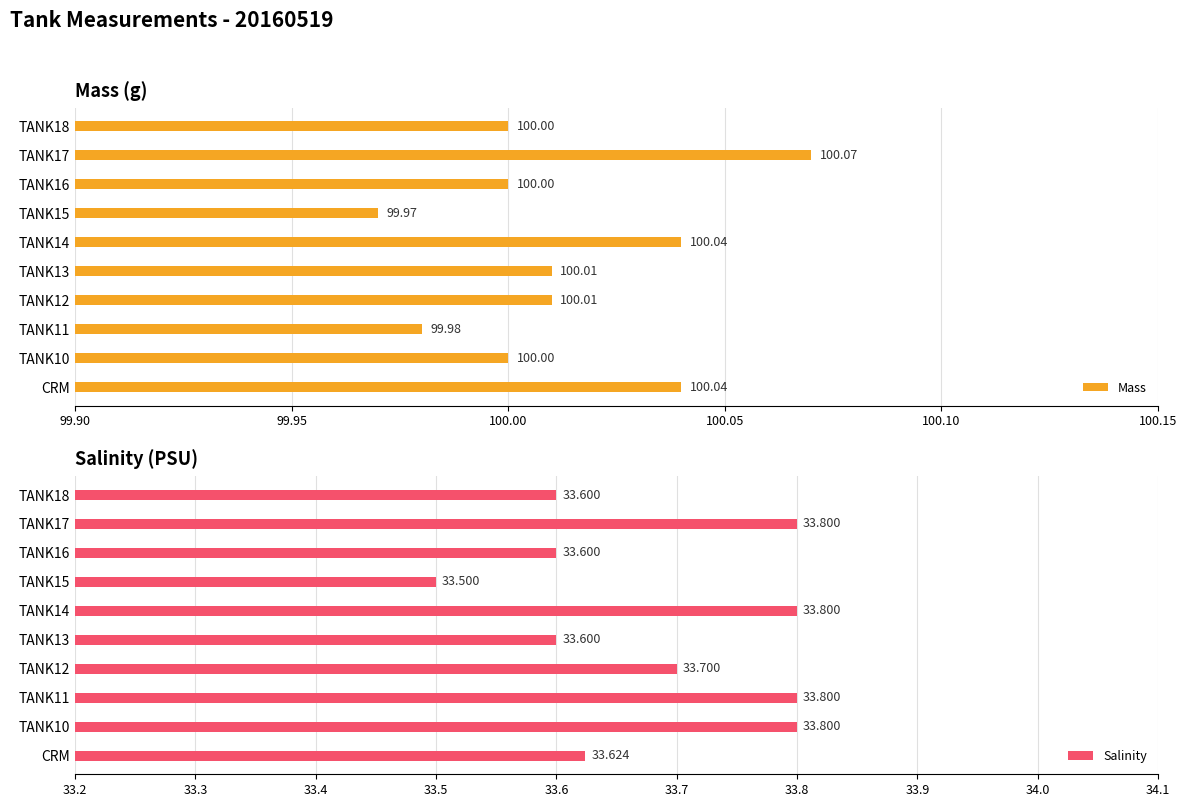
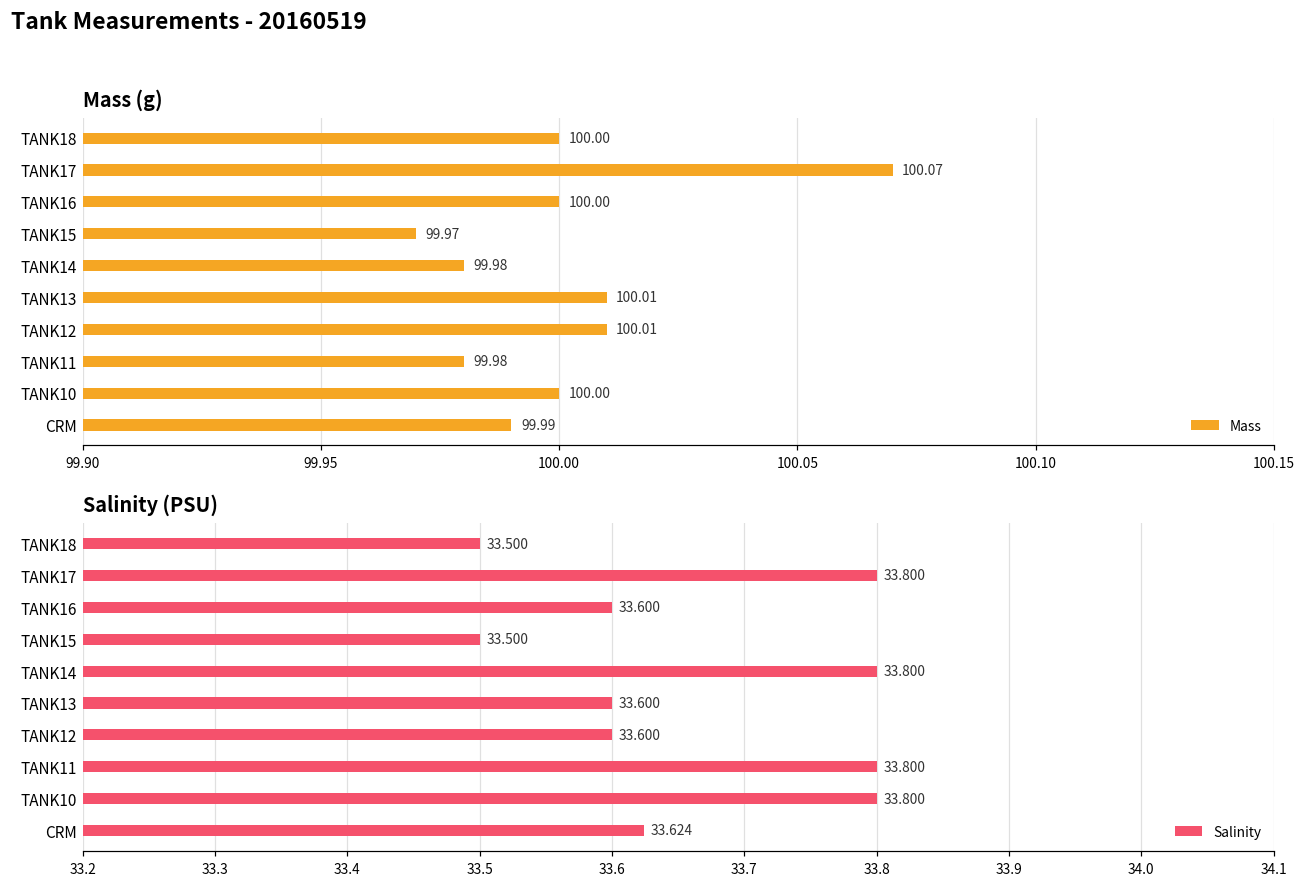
Mass (g), TANK14: 100.04 -> 99.98
Mass (g), CRM: 100.04 -> 99.99
Salinity (PSU), TANK18: 33.600 -> 33.500
Salinity (PSU), TANK12: 33.700 -> 33.600
